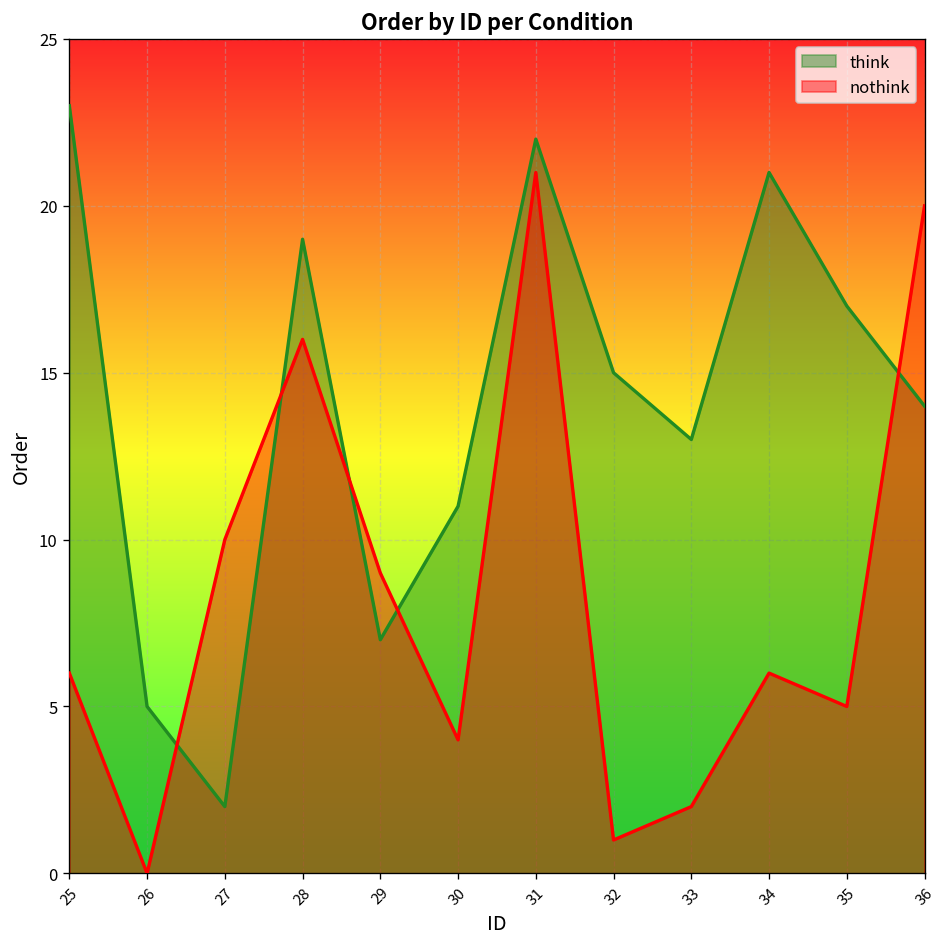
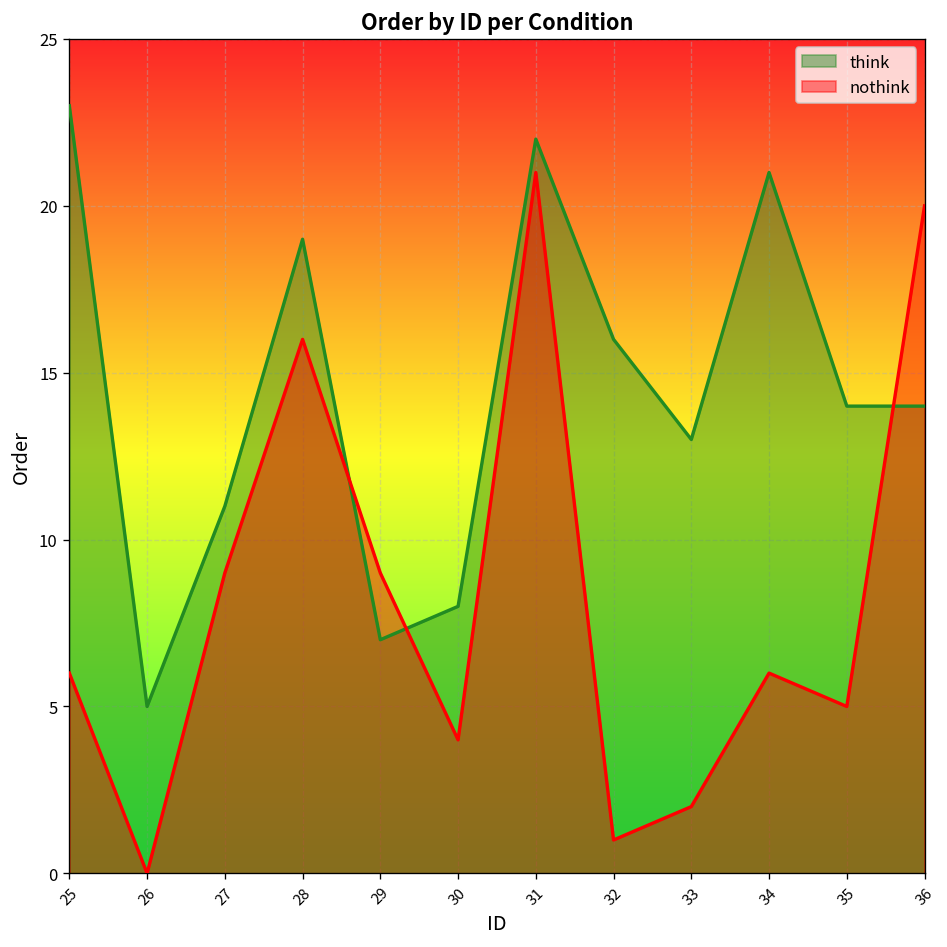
think, 27: 2 -> 11
nothink, 27: 10 -> 9
think, 30: 11 -> 8
think, 32: 15 -> 16
think, 35: 17 -> 14
